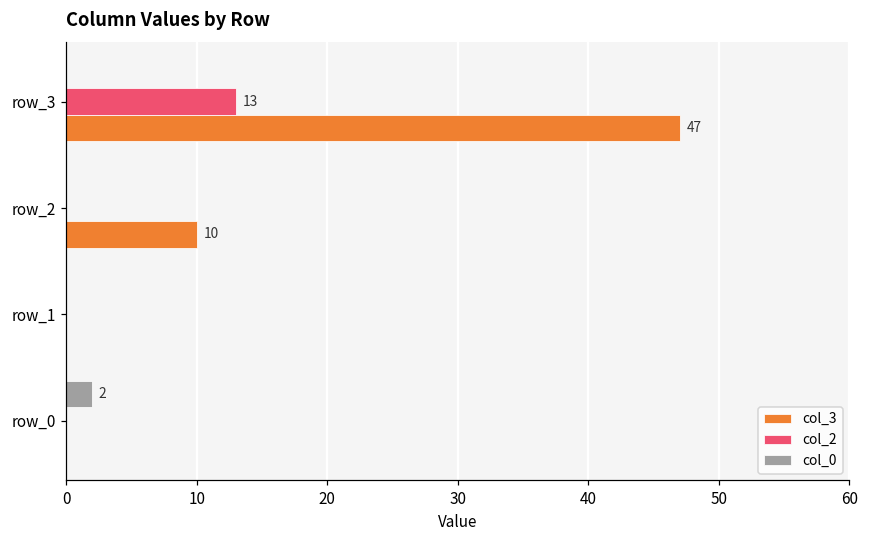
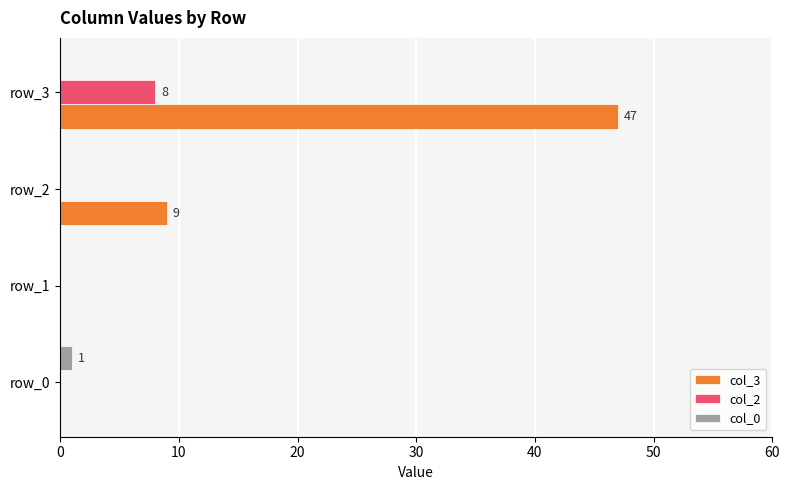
col_2, row_3: 13 -> 8
col_3, row_2: 10 -> 9
col_0, row_0: 2 -> 1
